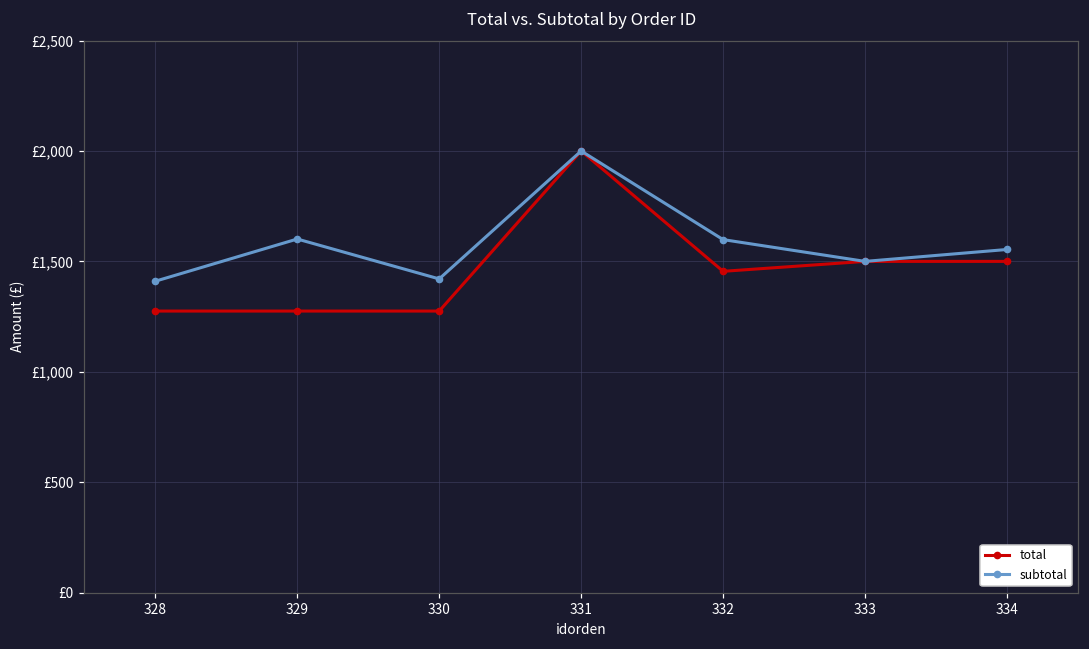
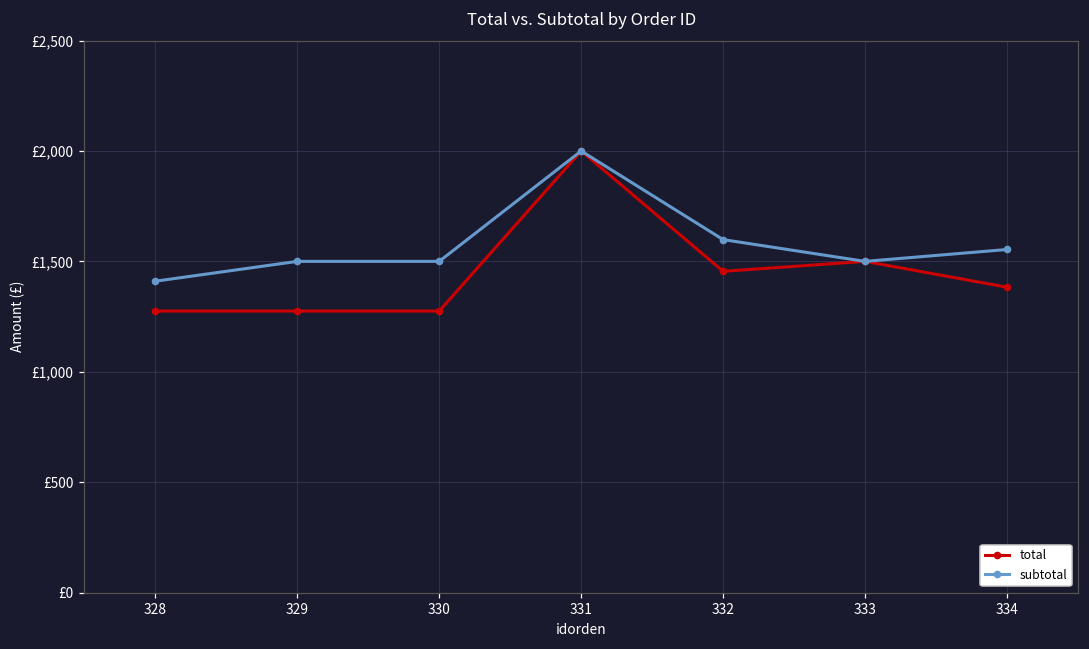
subtotal, 329: £1,600 -> £1,500
subtotal, 330: £1,420 -> £1,500
total, 334: £1,500 -> £1,380
